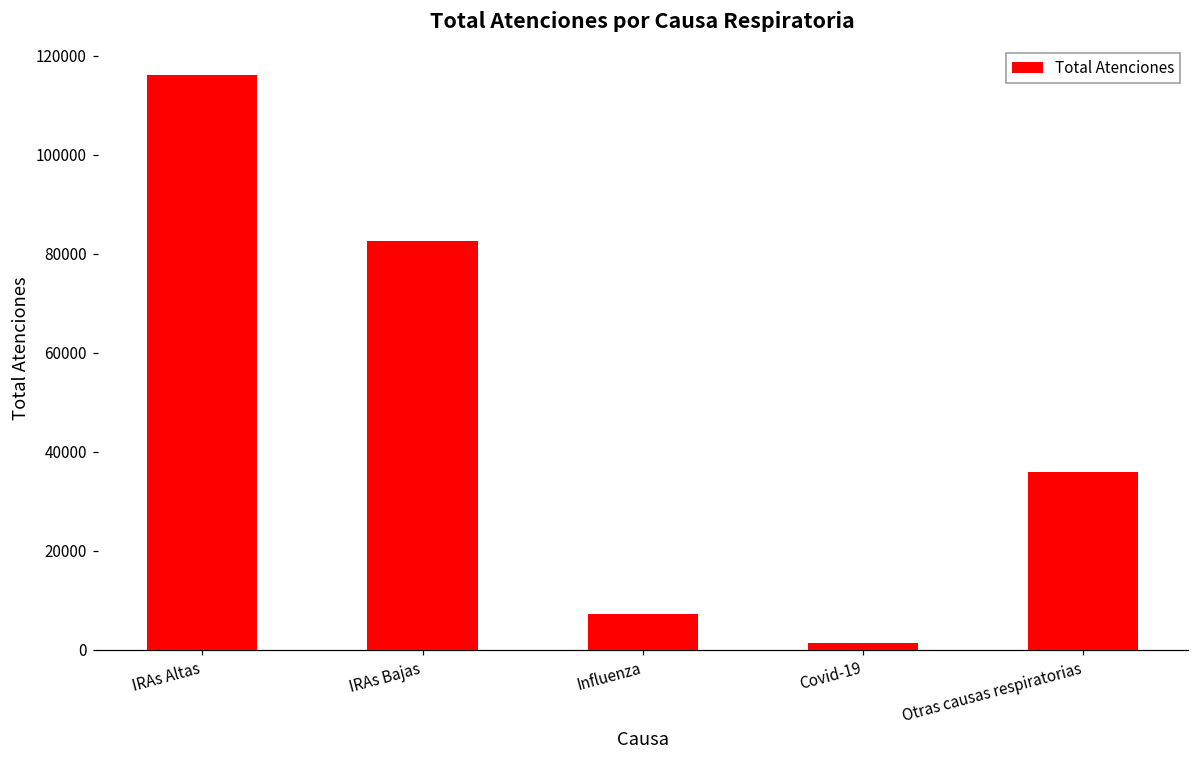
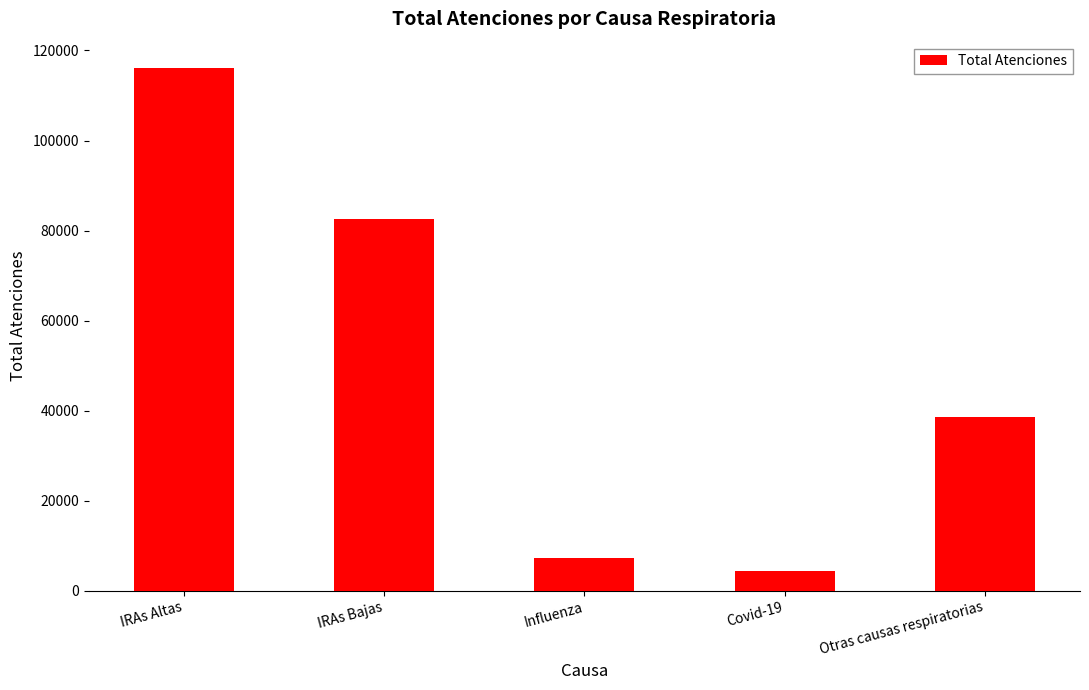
Covid-19: 1000 -> 4000
Otras causas respiratorias: 36000 -> 39000
